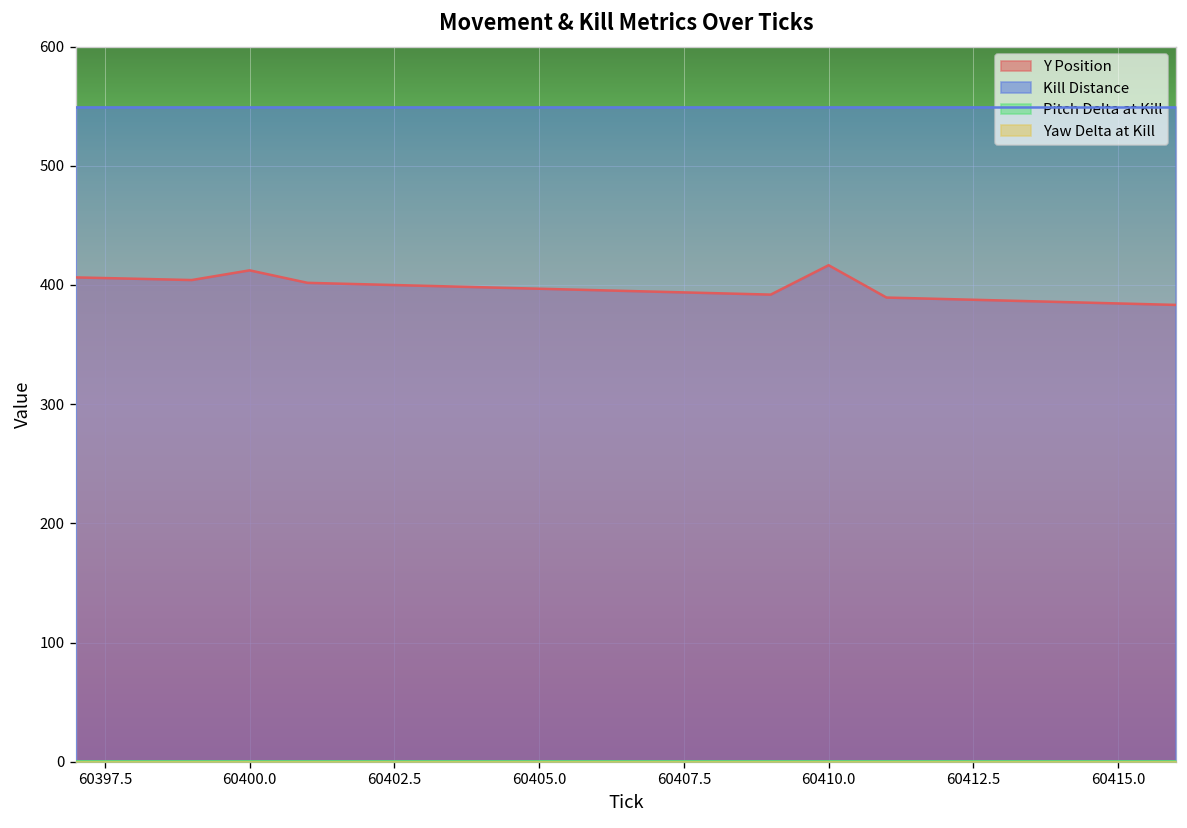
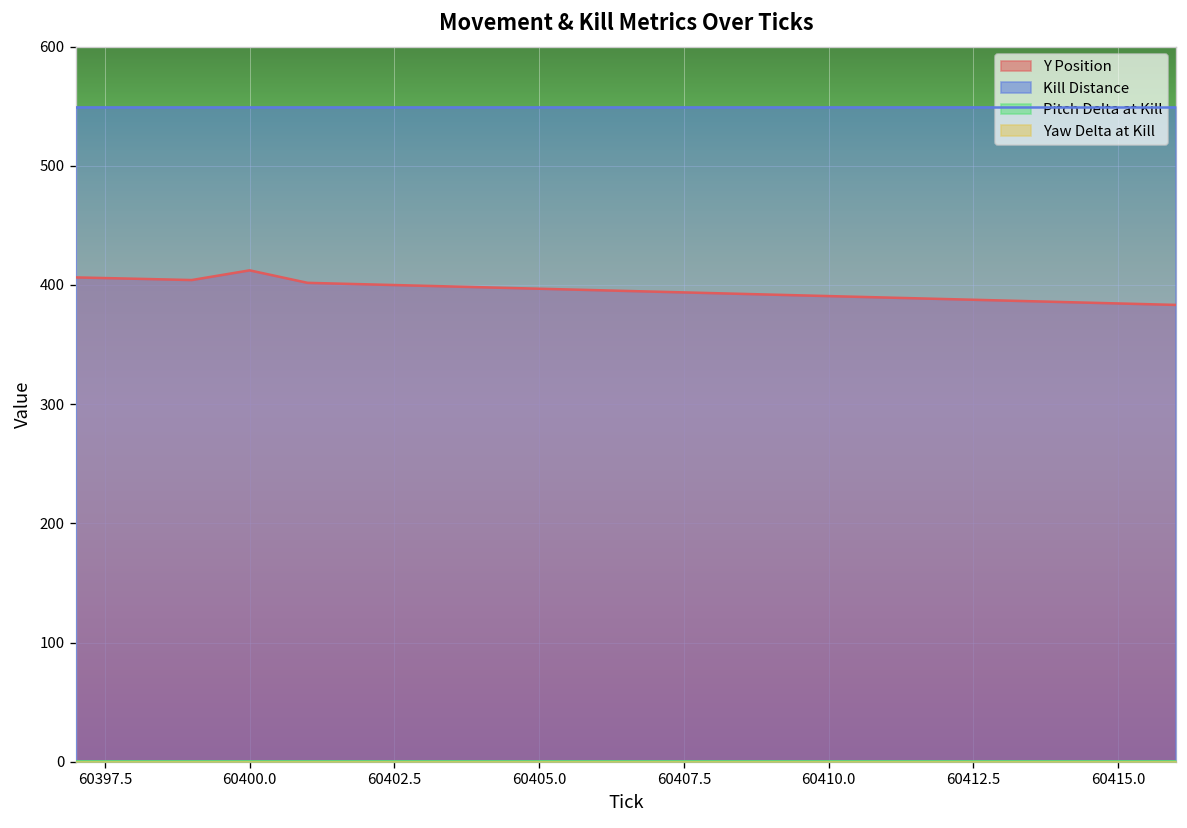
Y Position, 60410.0: 420 -> 390
